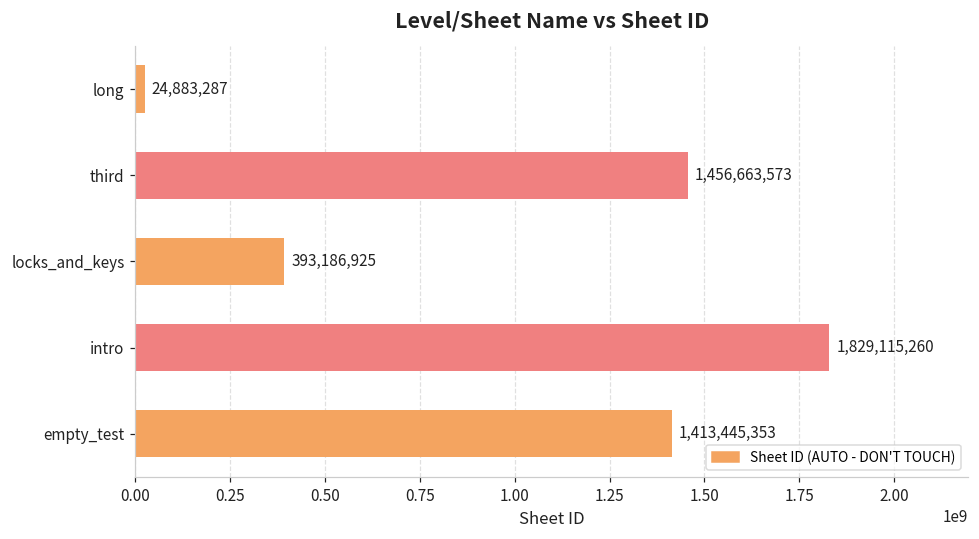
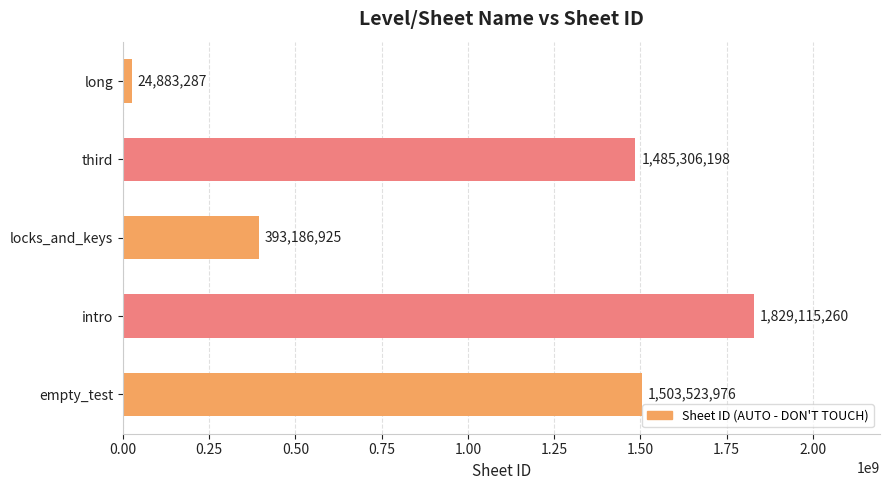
third: 1,456,663,573 -> 1,485,306,198
empty_test: 1,413,445,353 -> 1,503,523,976
